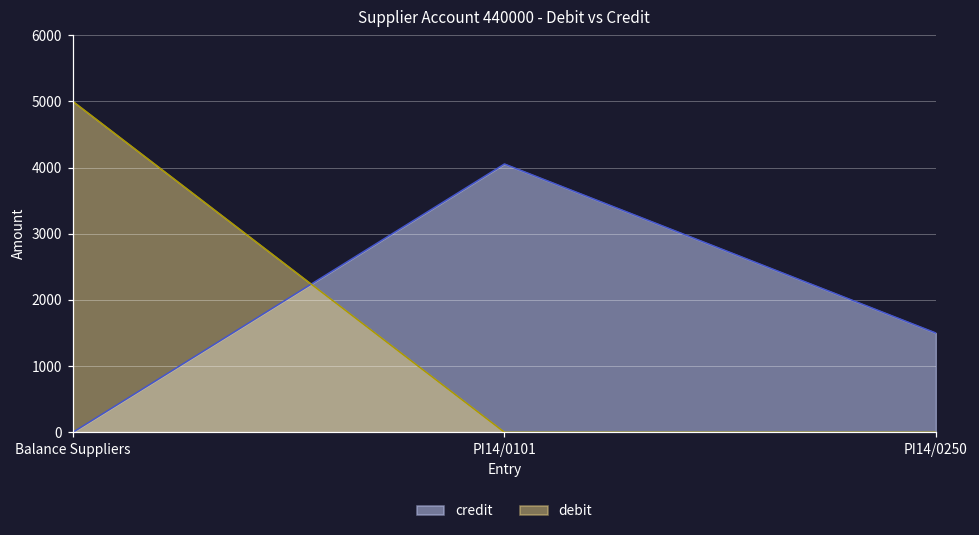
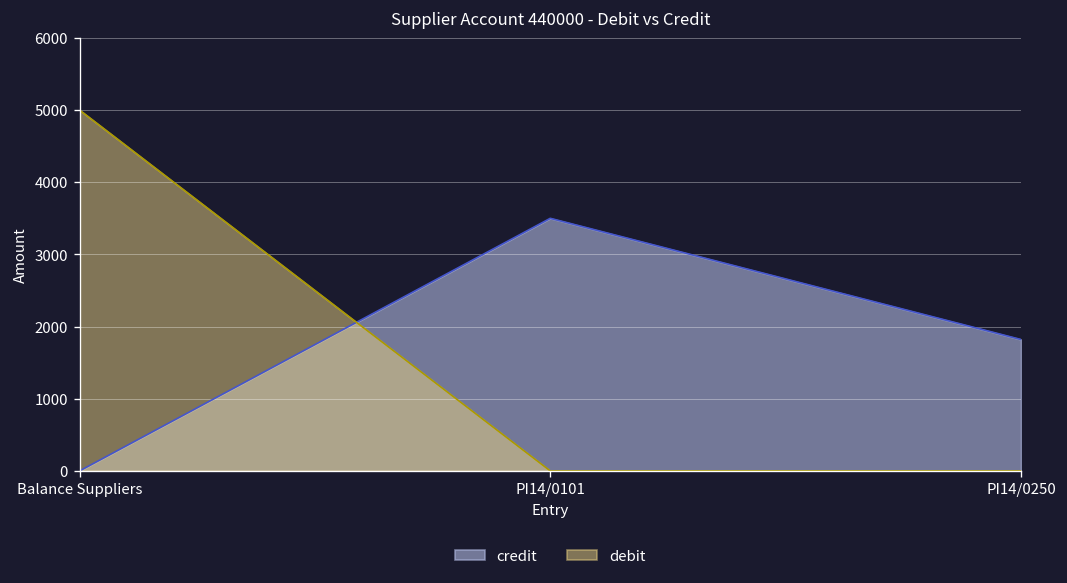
credit, PI14/0101: 4100 -> 3500
credit, PI14/0250: 1500 -> 1800
